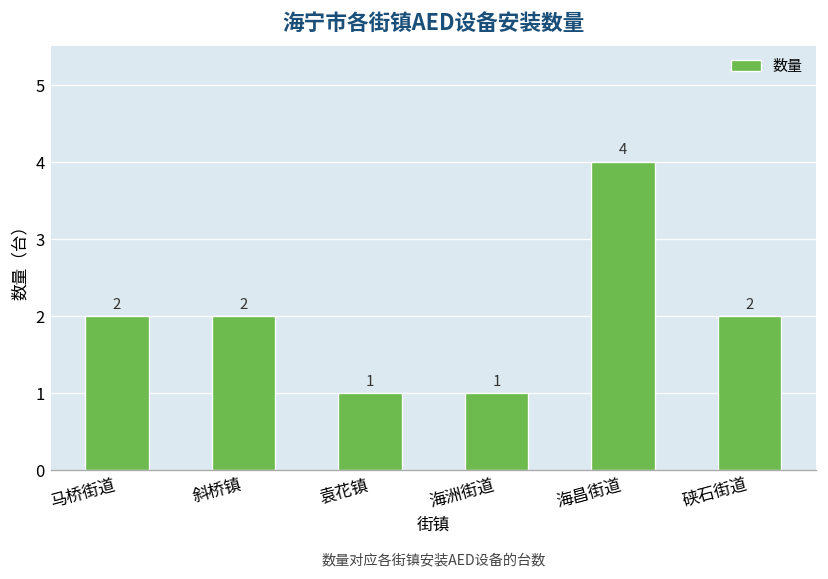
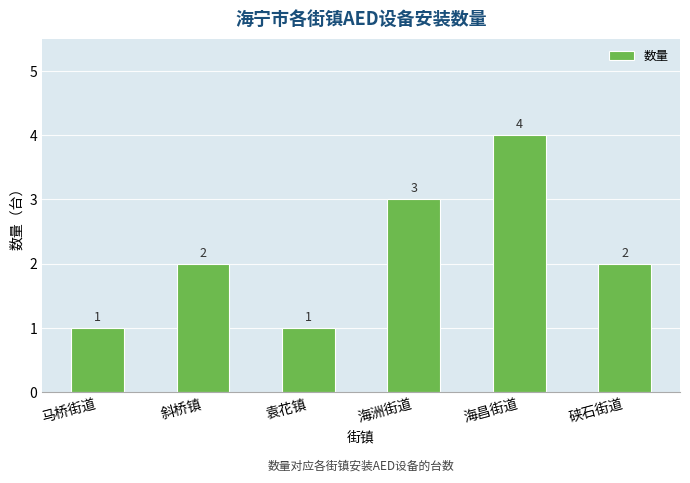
马桥街道: 2 -> 1
海洲街道: 1 -> 3
